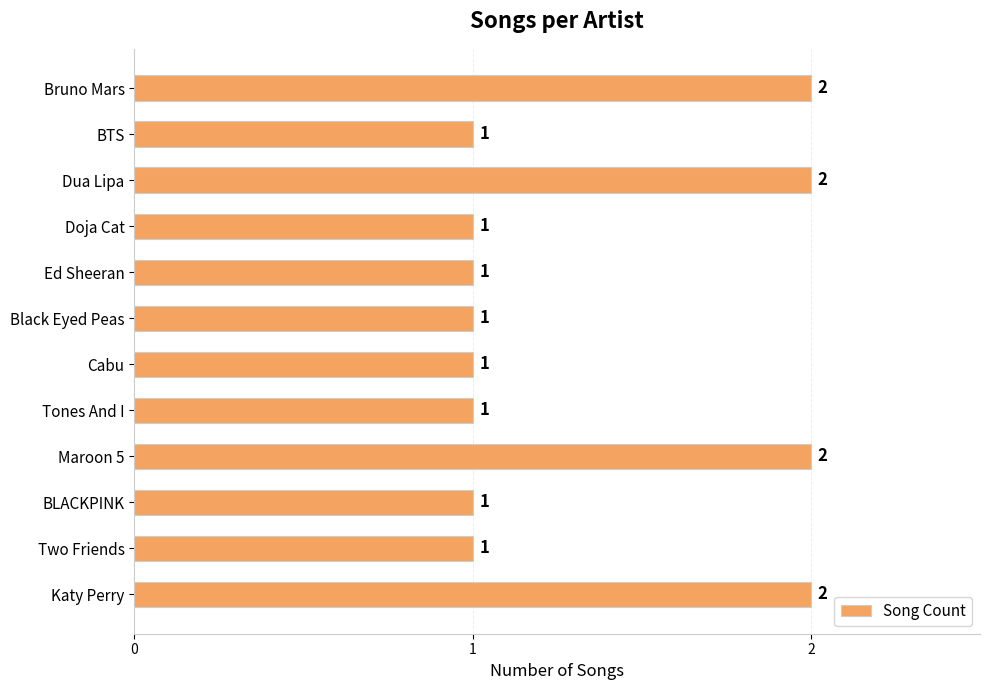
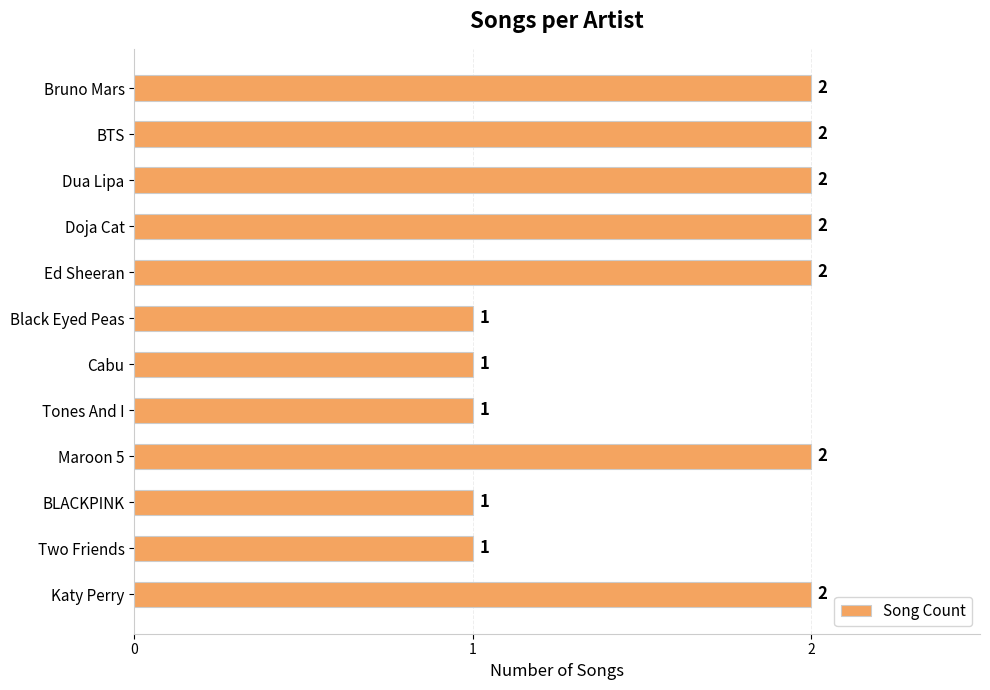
BTS: 1 -> 2
Doja Cat: 1 -> 2
Ed Sheeran: 1 -> 2
